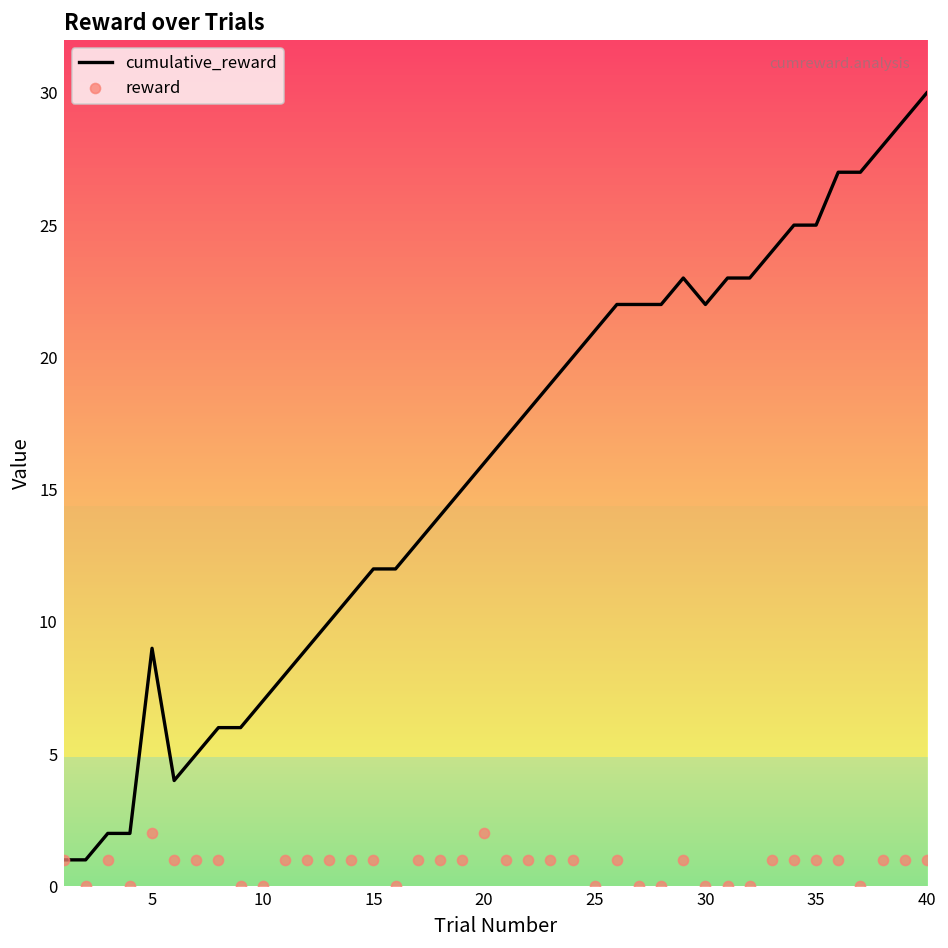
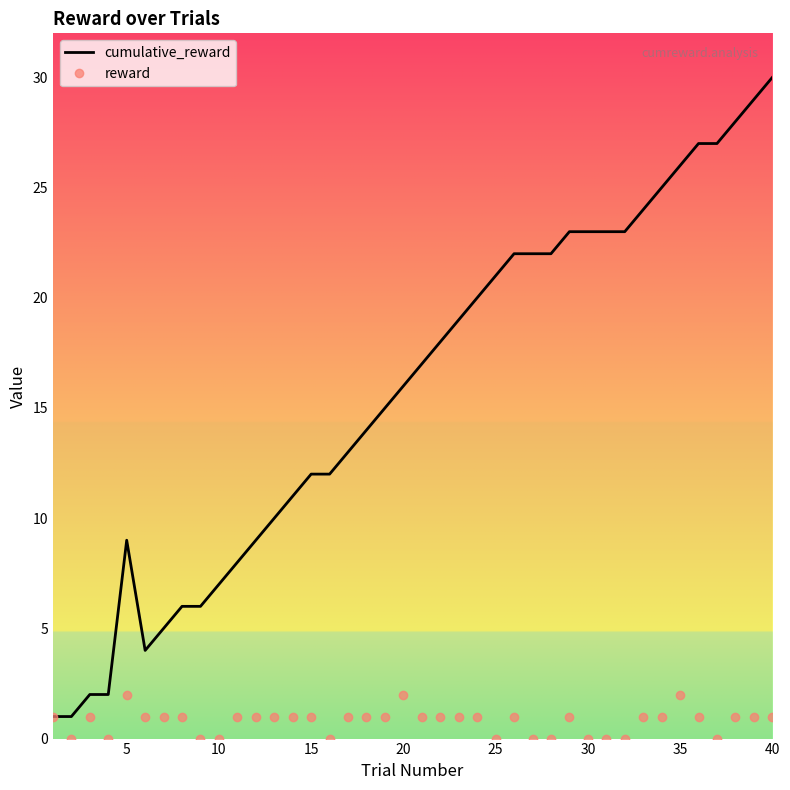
cumulative_reward, 30: 22 -> 23
cumulative_reward, 35: 25 -> 26
reward, 35: 1 -> 2
